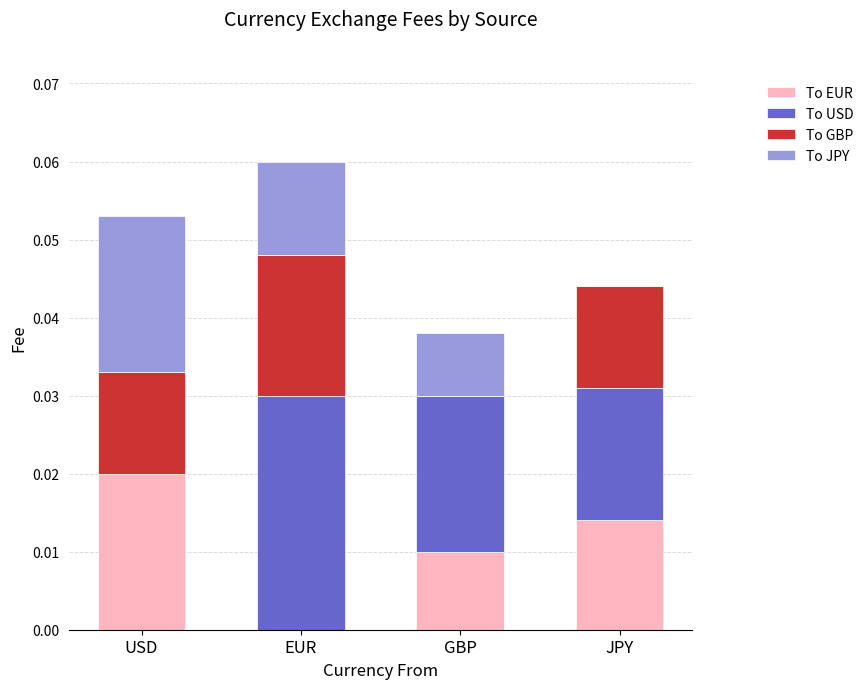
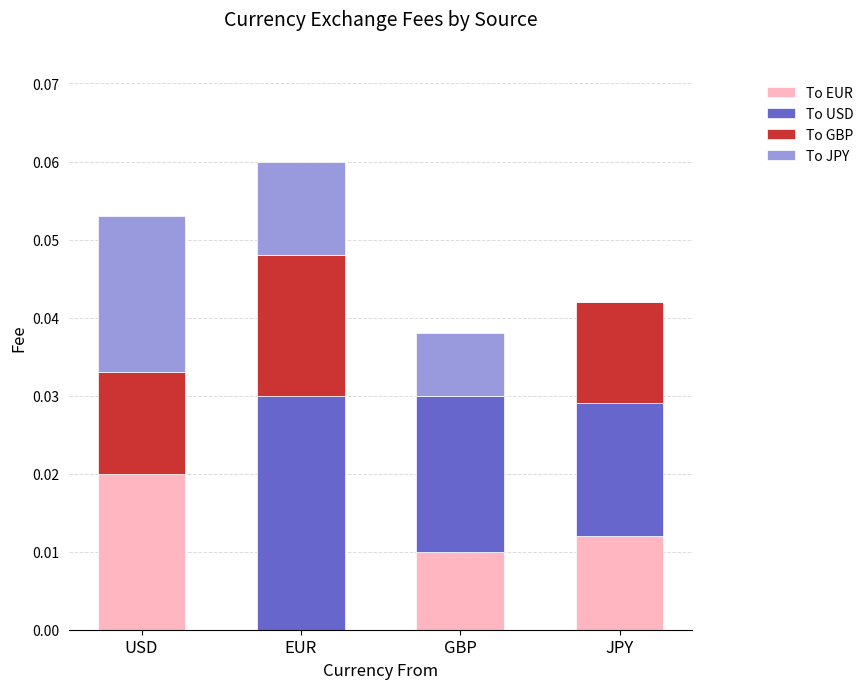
To EUR, JPY: 0.014 -> 0.012
